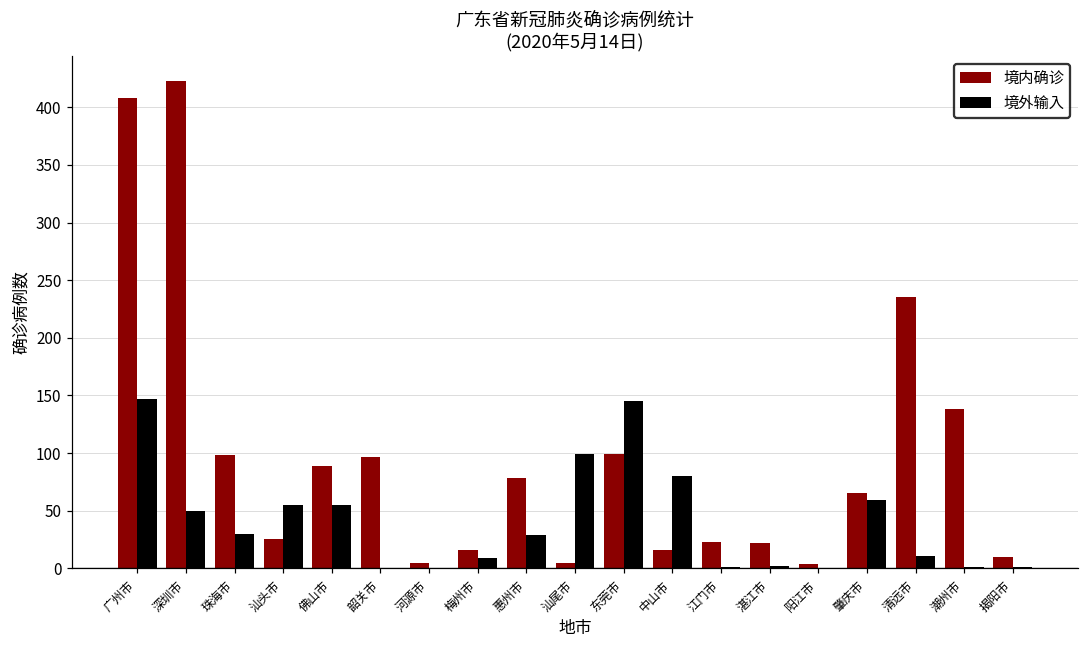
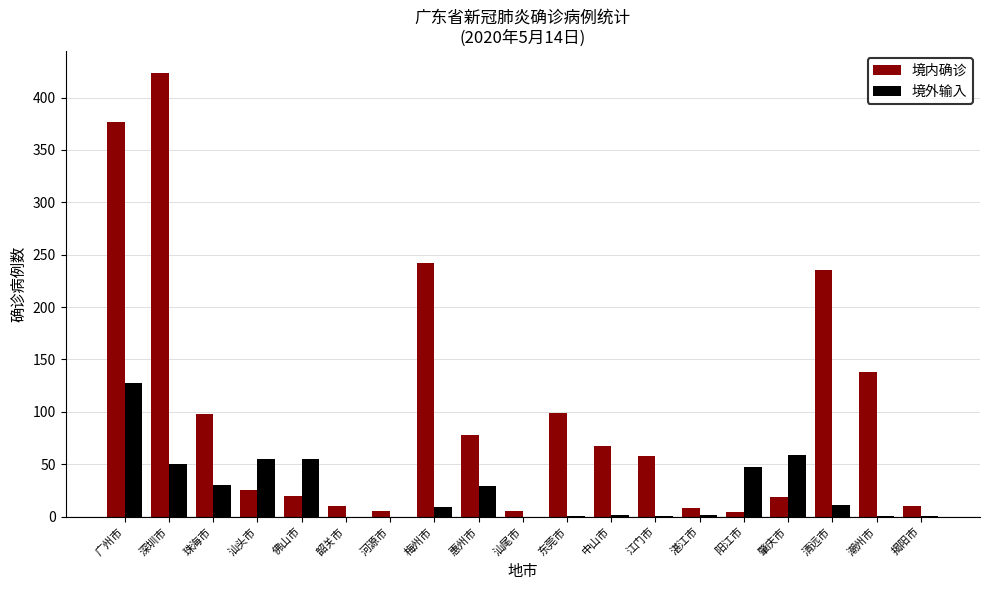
境内确诊, 广州市: 408 -> 377
境外输入, 广州市: 147 -> 128
境内确诊, 佛山市: 89 -> 20
境内确诊, 韶关市: 97 -> 10
境内确诊, 梅州市: 16 -> 242
境外输入, 汕尾市: 99 -> 0
境外输入, 东莞市: 145 -> 1
境内确诊, 中山市: 16 -> 67
境外输入, 中山市: 80 -> 2
境内确诊, 江门市: 23 -> 58
境内确诊, 湛江市: 22 -> 8
境外输入, 阳江市: 0 -> 47
境内确诊, 肇庆市: 65 -> 19
